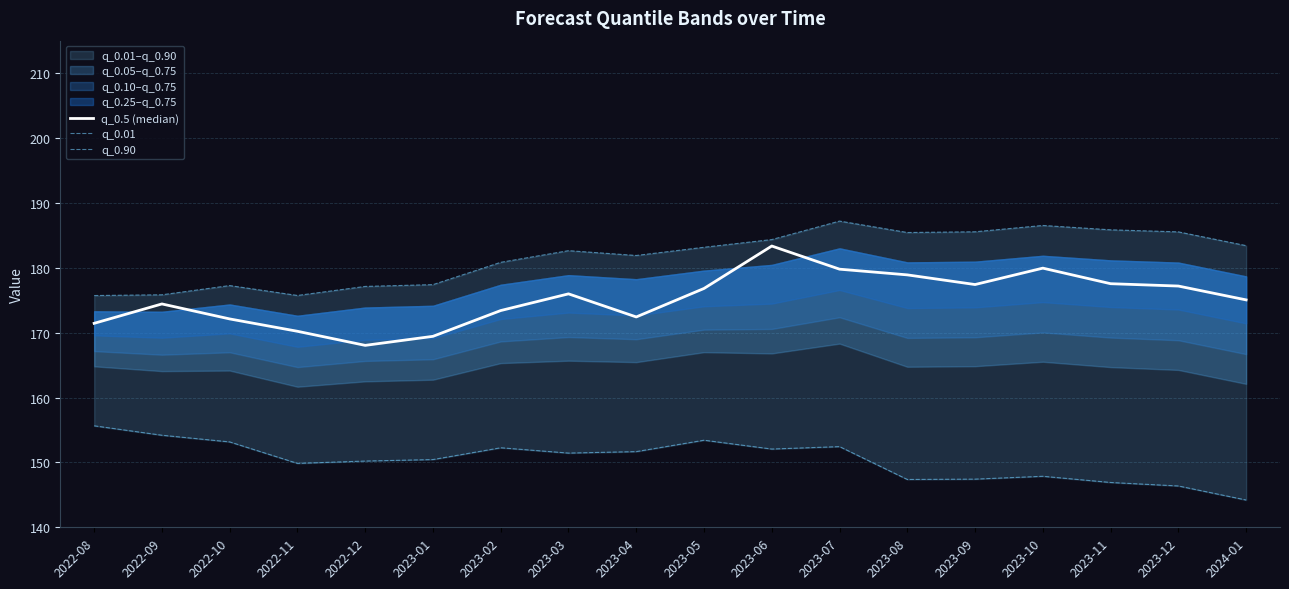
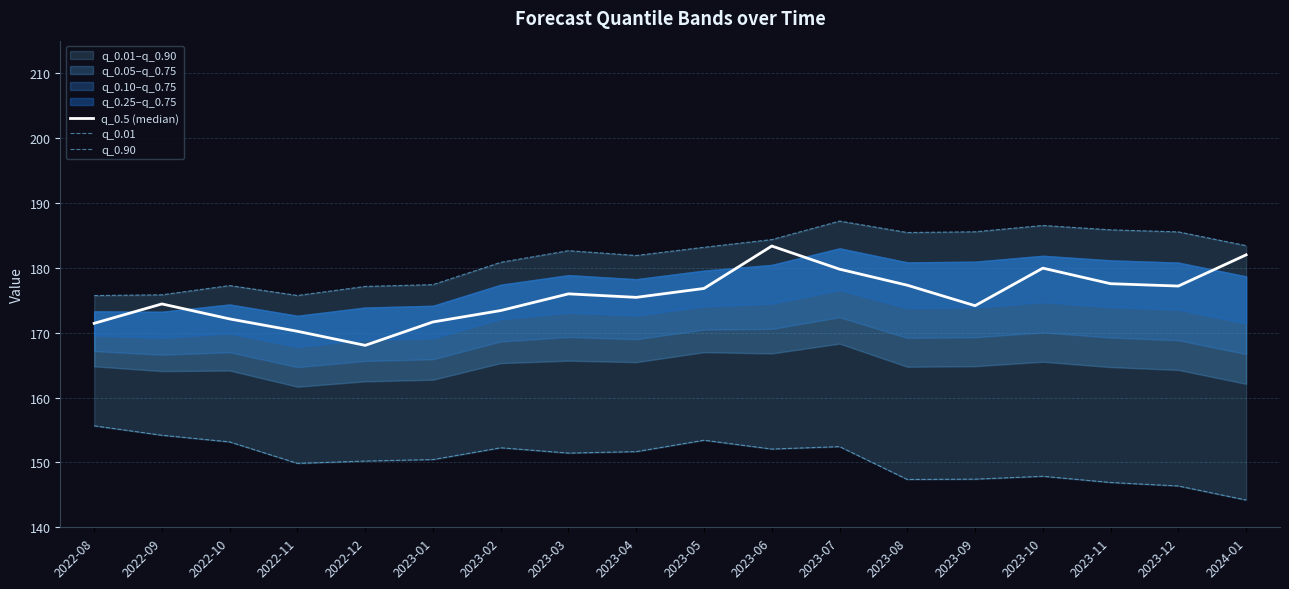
q_0.5 (median), 2023-01: 169 -> 172
q_0.5 (median), 2023-04: 172 -> 175
q_0.5 (median), 2023-08: 179 -> 177
q_0.5 (median), 2023-09: 177 -> 174
q_0.5 (median), 2024-01: 175 -> 182
